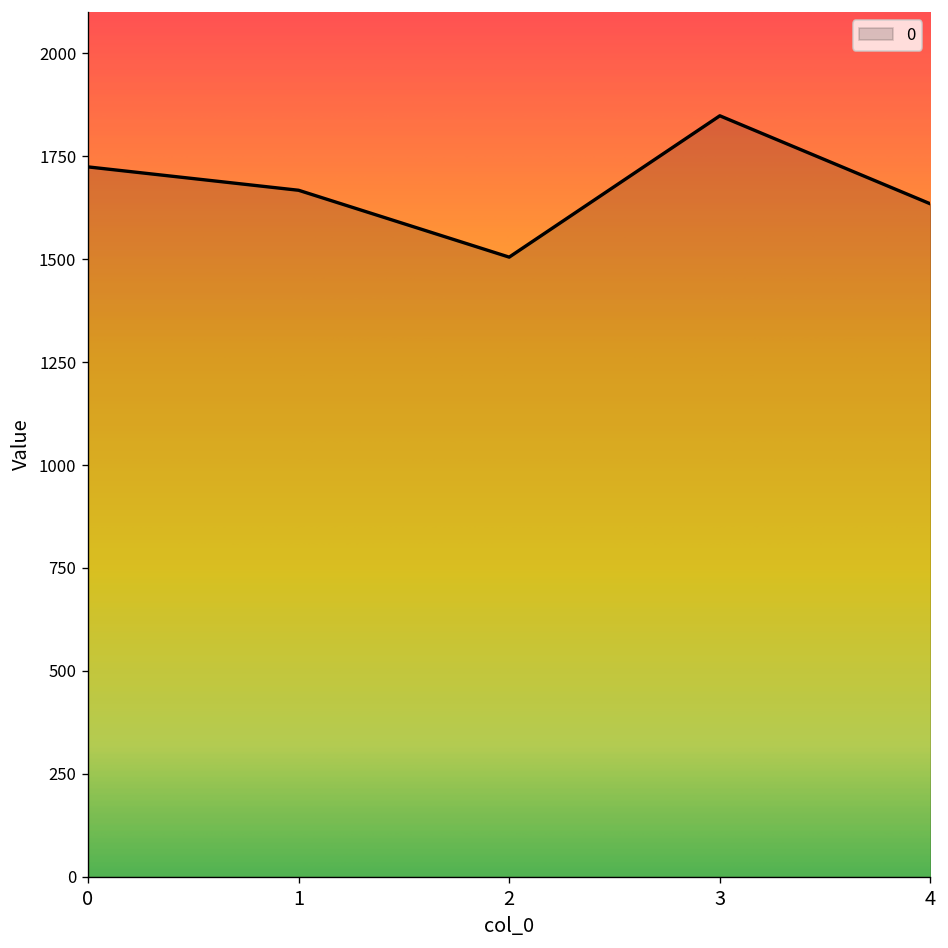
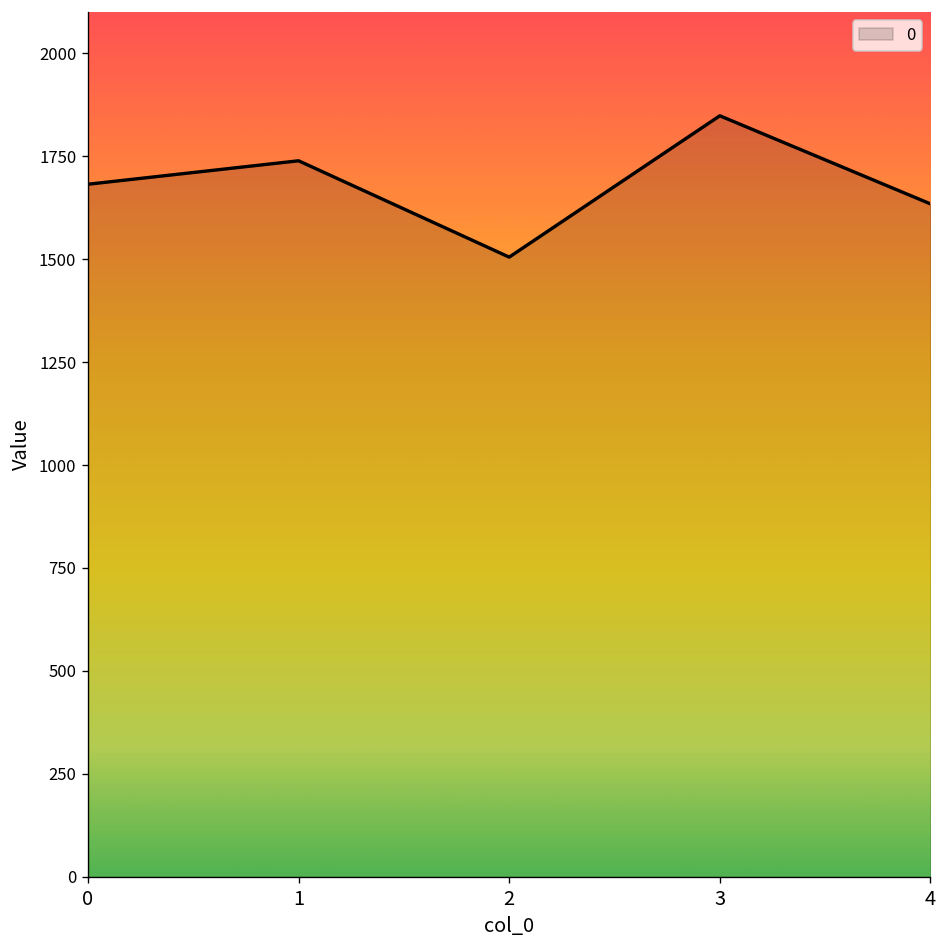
0: 1720 -> 1680
1: 1670 -> 1740
